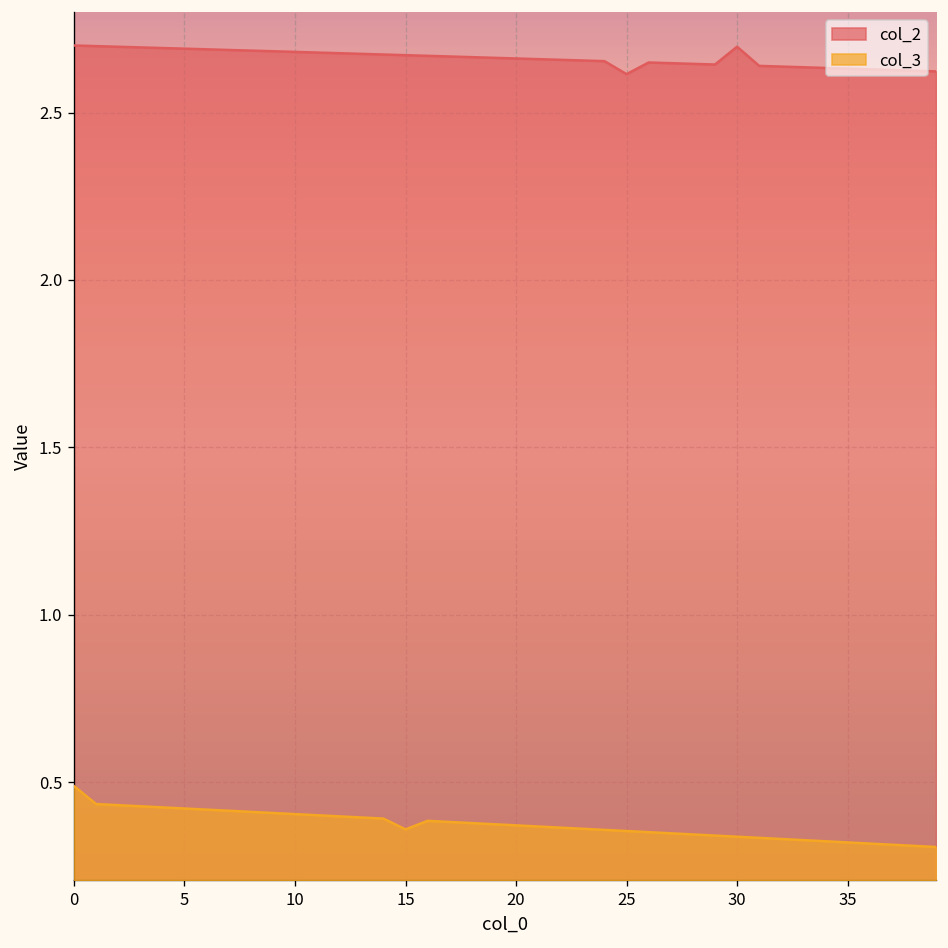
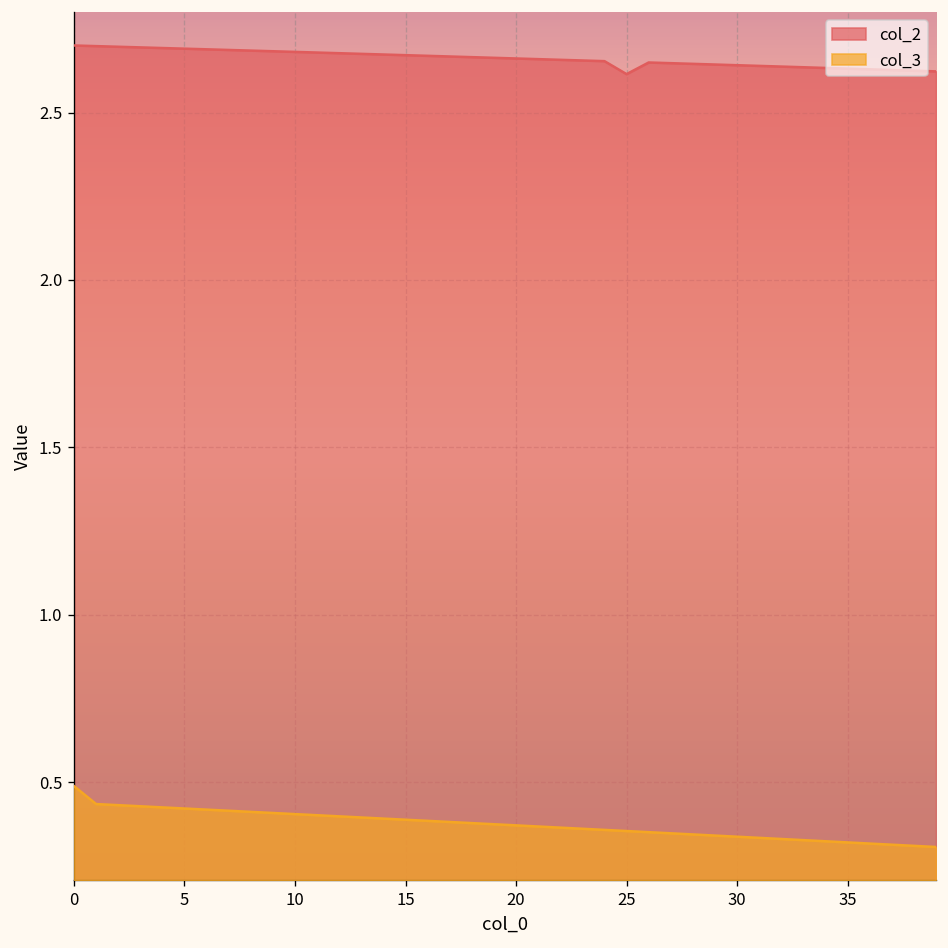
col_3, 15: 0.36 -> 0.39
col_2, 30: 2.70 -> 2.64
